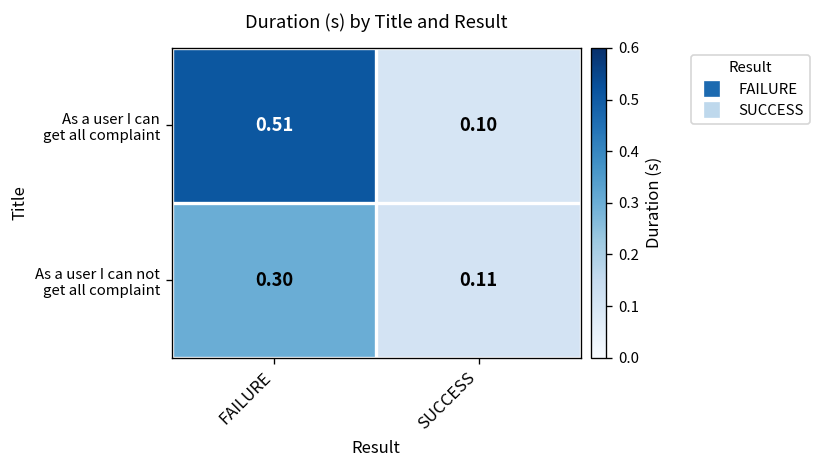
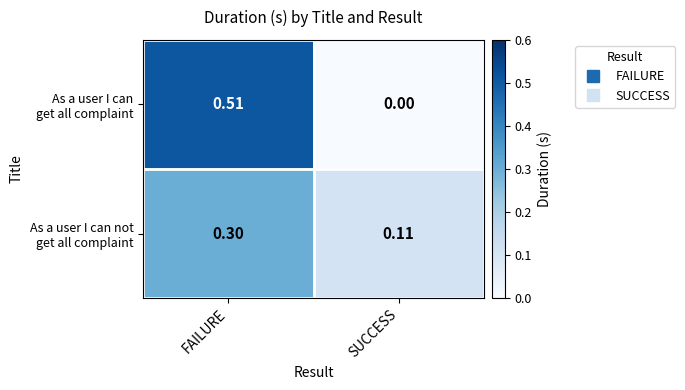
As a user I can get all complaint, SUCCESS: 0.10 -> 0.00
